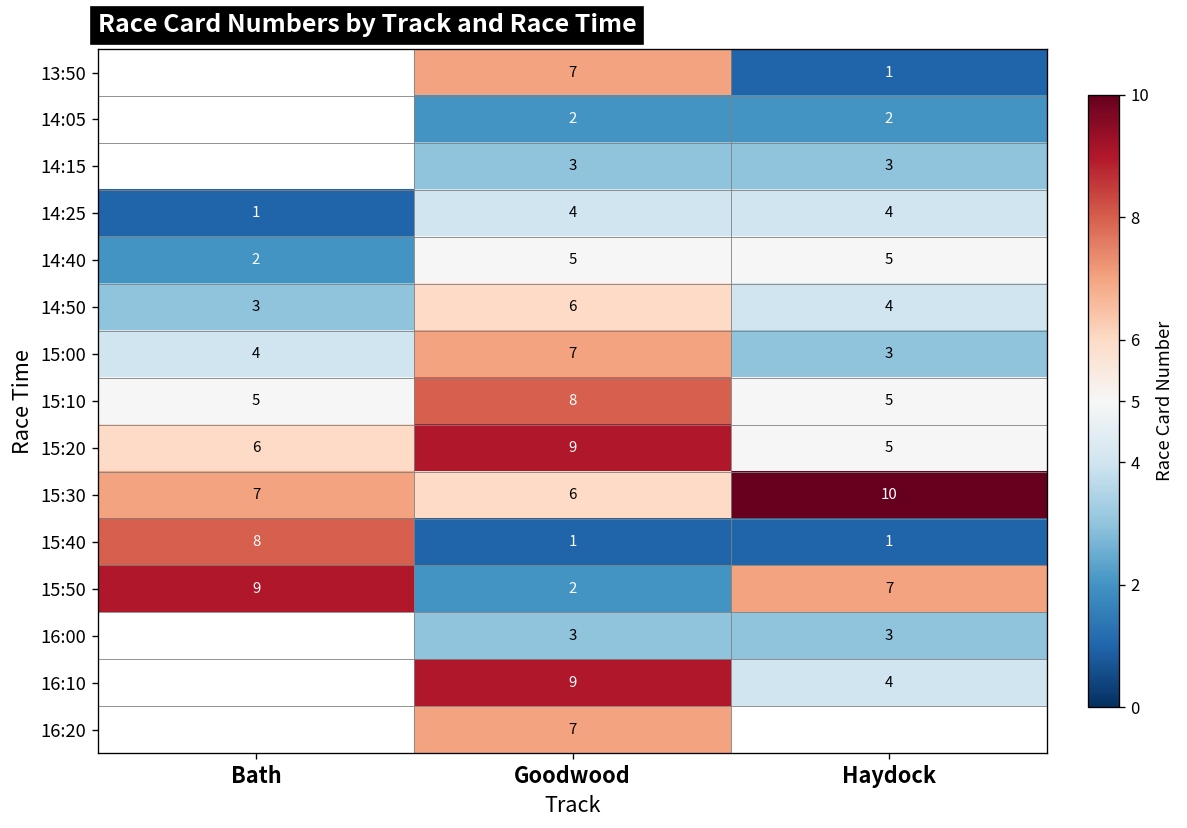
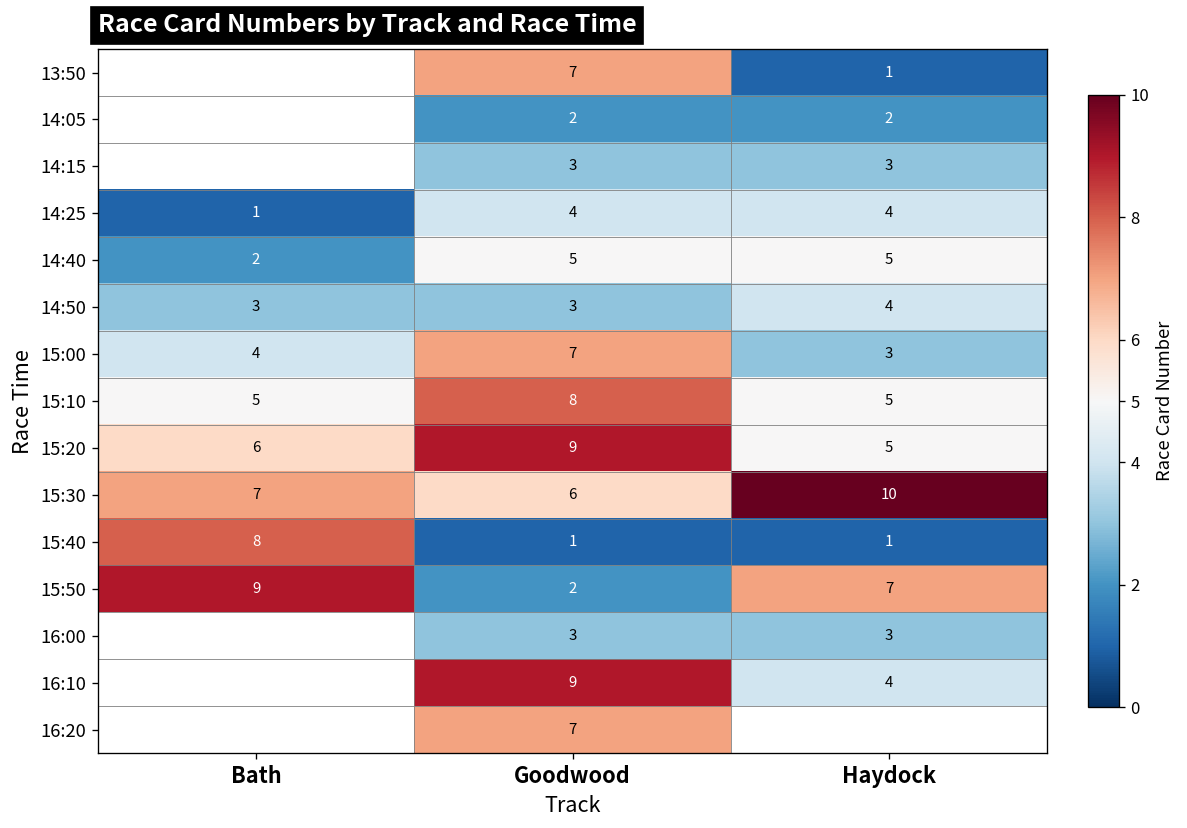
14:50, Goodwood: 6 -> 3
